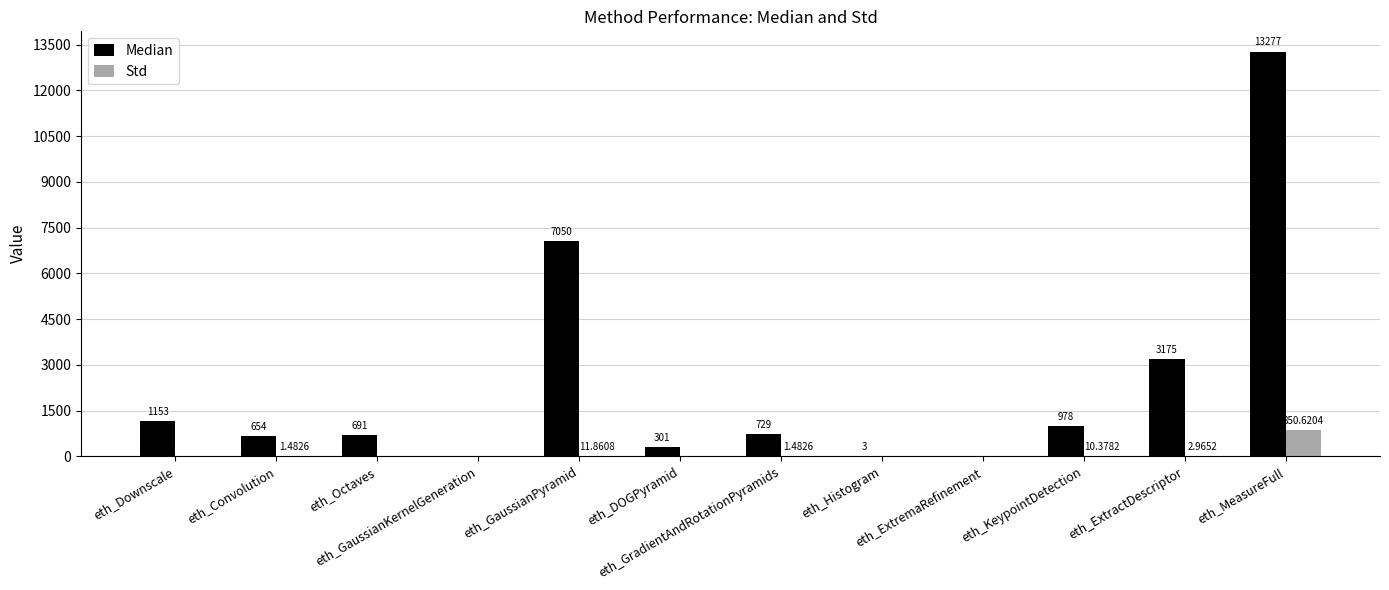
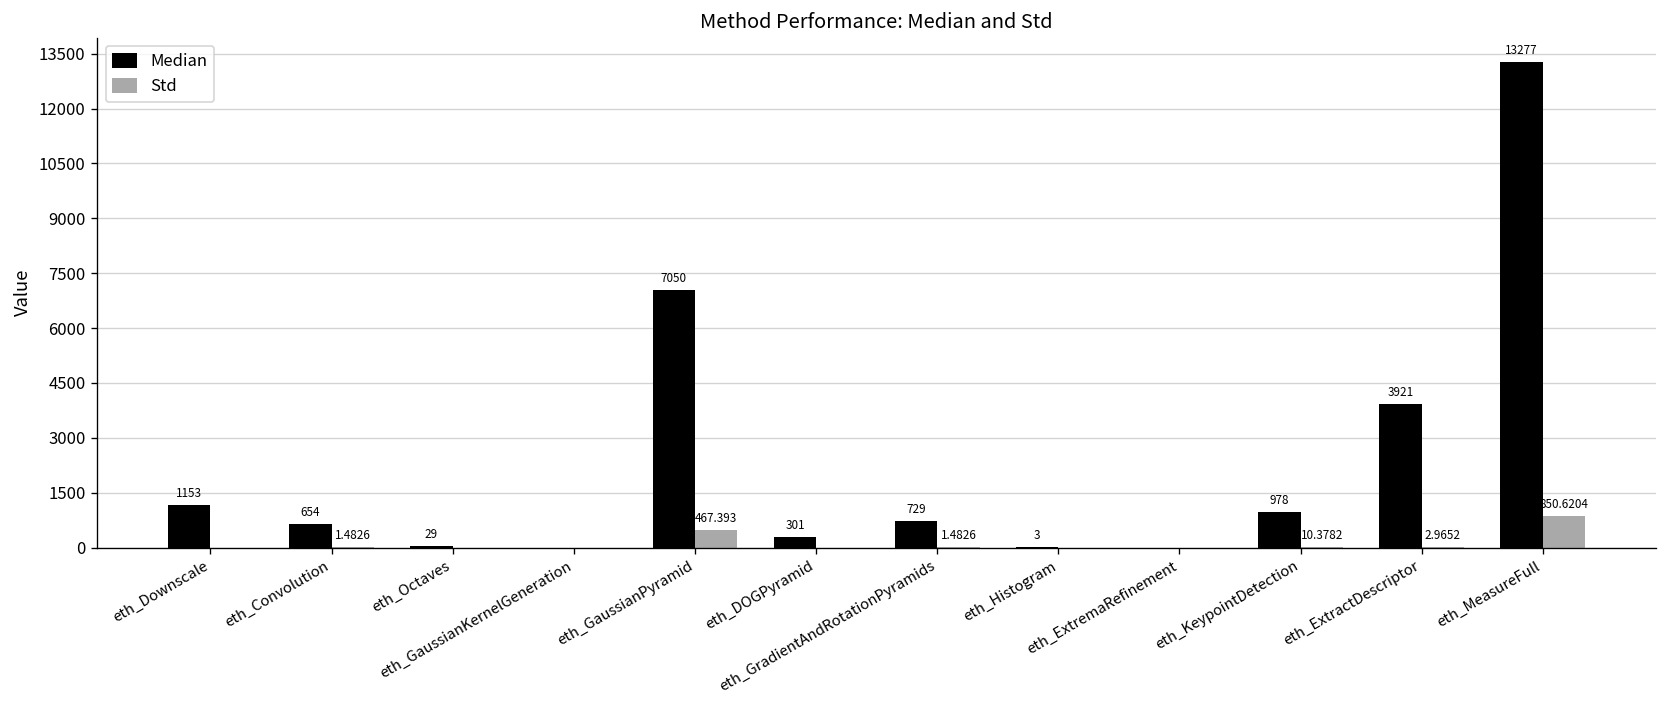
Median, eth_Octaves: 691 -> 29
Std, eth_GaussianPyramid: 11.8608 -> 467.393
Median, eth_ExtractDescriptor: 3175 -> 3921
